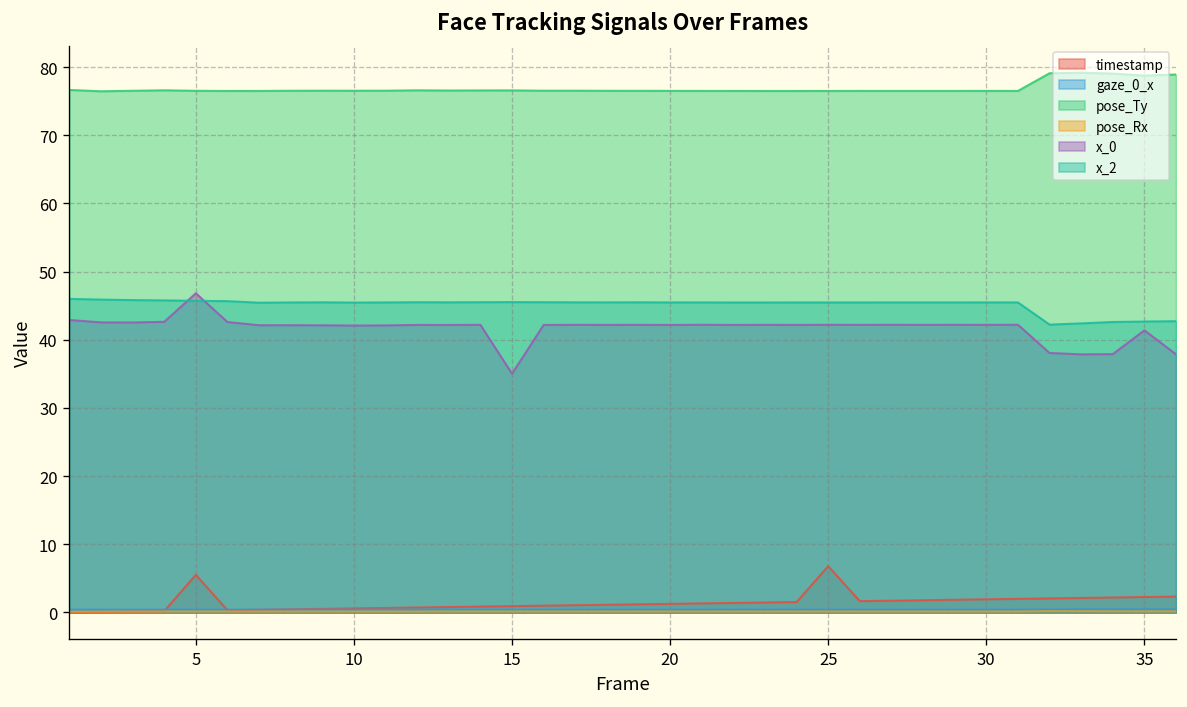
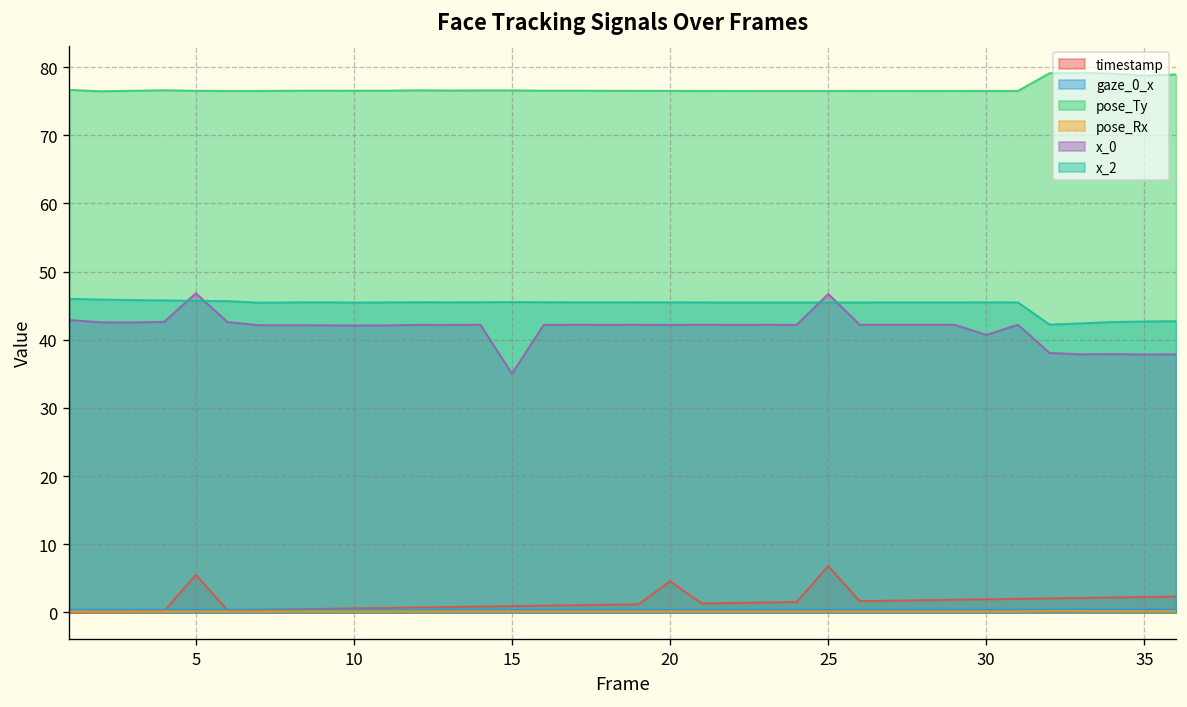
timestamp, 20: 1 -> 5
x_0, 25: 42 -> 47
x_0, 30: 42 -> 41
x_0, 35: 41 -> 38
